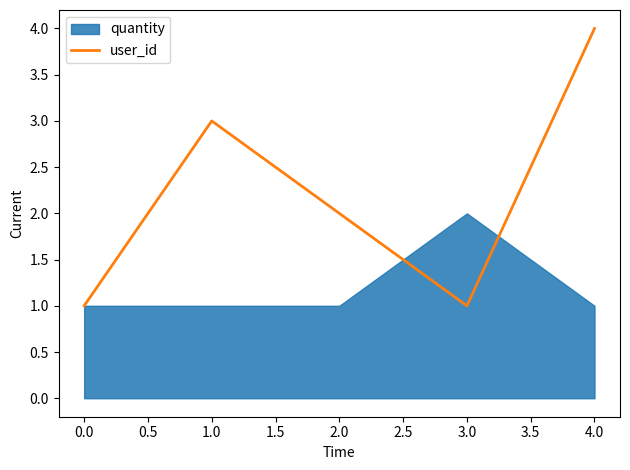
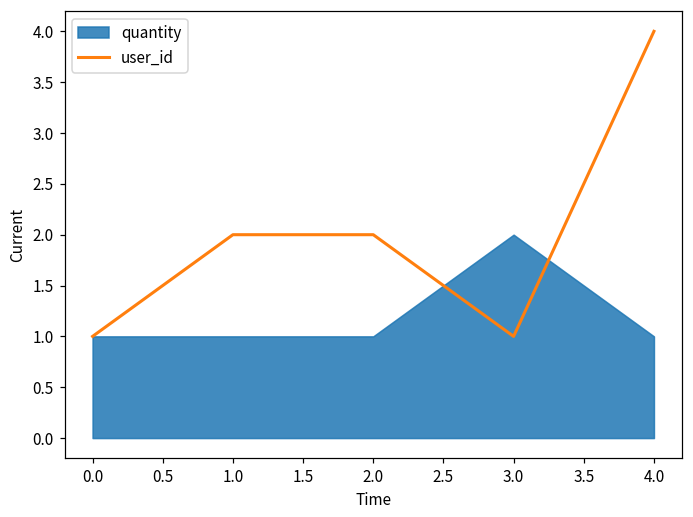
user_id, 1.0: 3 -> 2
